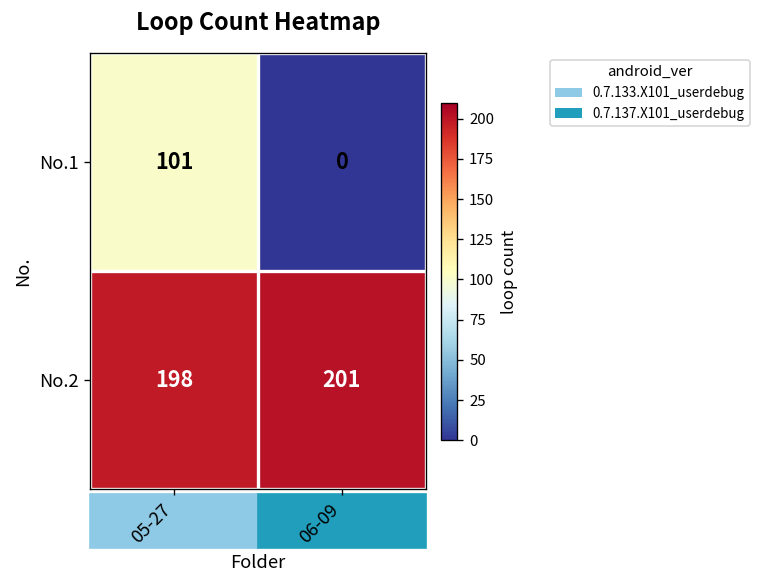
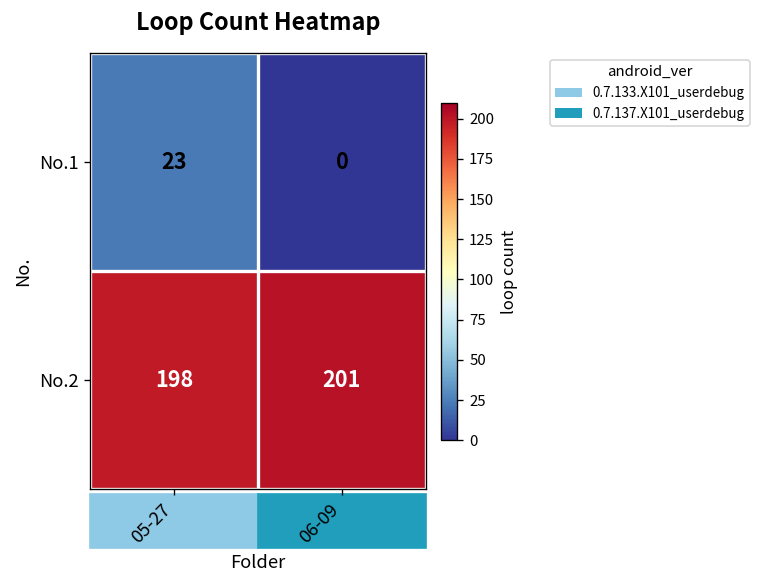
No.1, 05-27: 101 -> 23
